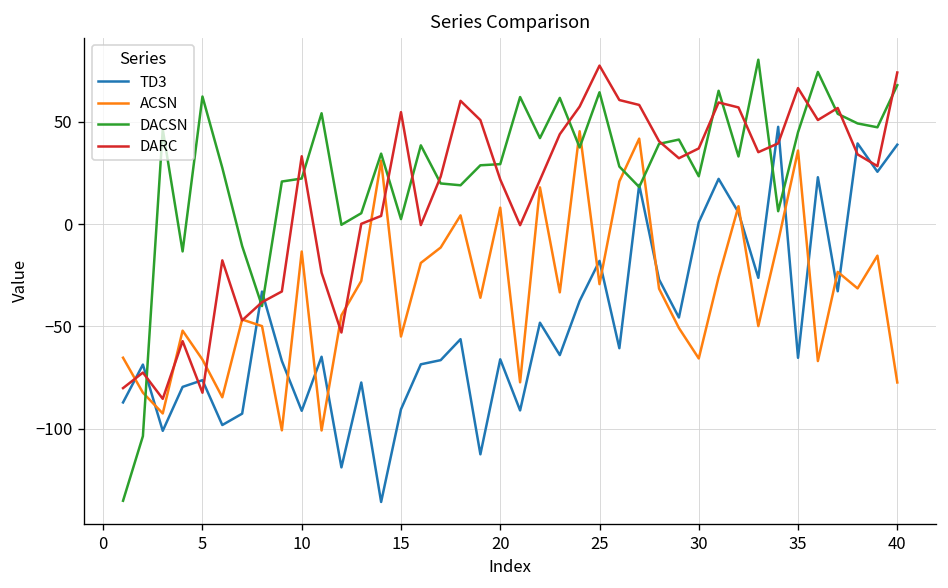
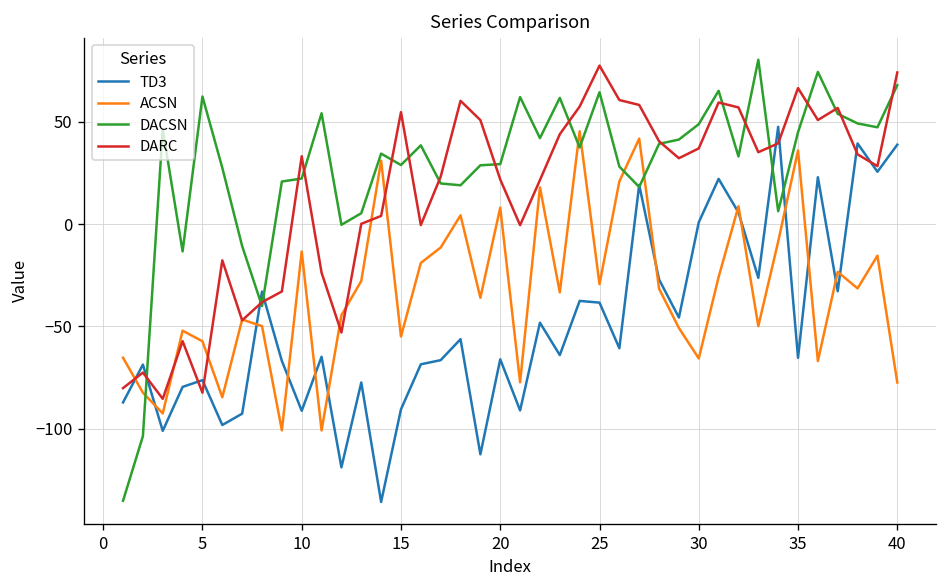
ACSN, 5: -66 -> -57
DACSN, 15: 2 -> 29
TD3, 25: -18 -> -38
DACSN, 30: 23 -> 49
